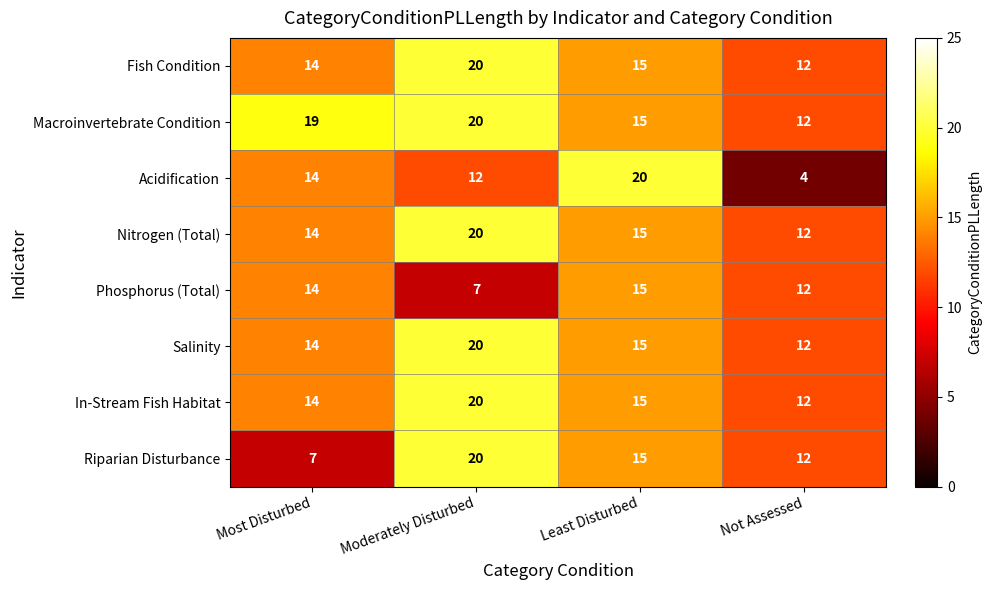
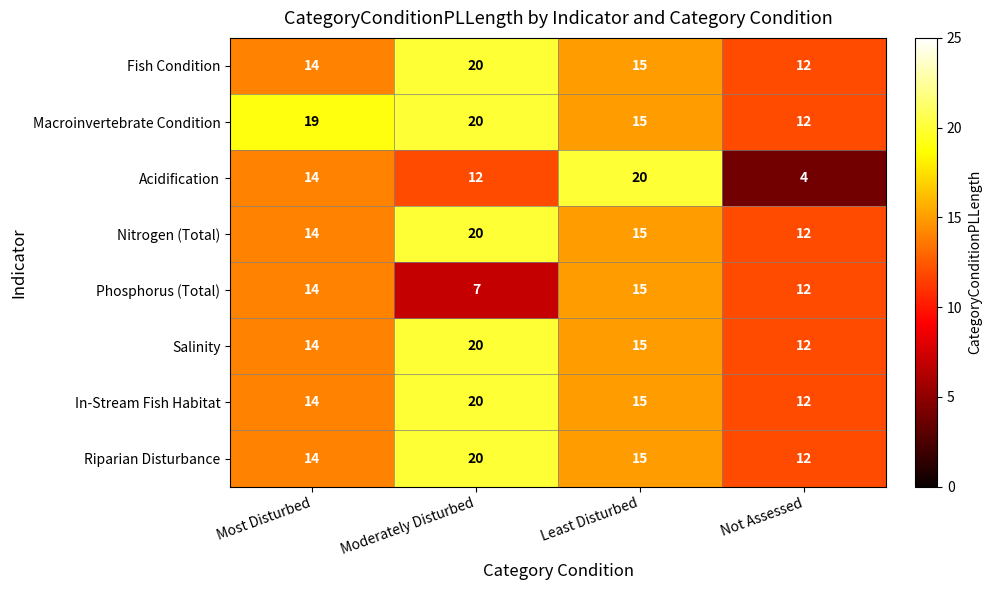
Riparian Disturbance, Most Disturbed: 7 -> 14
